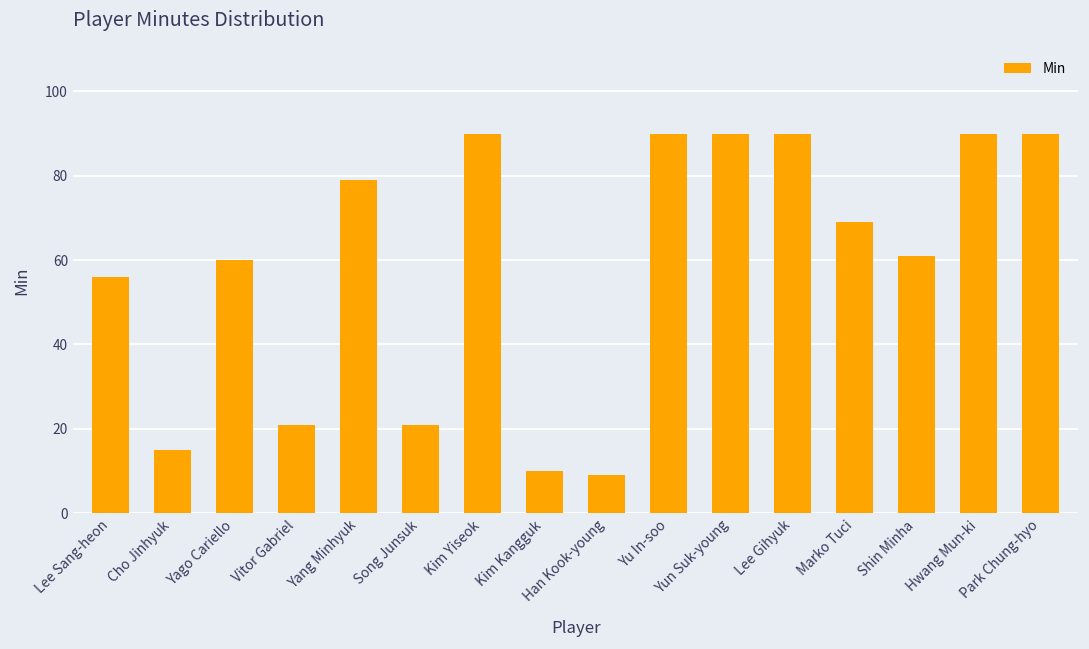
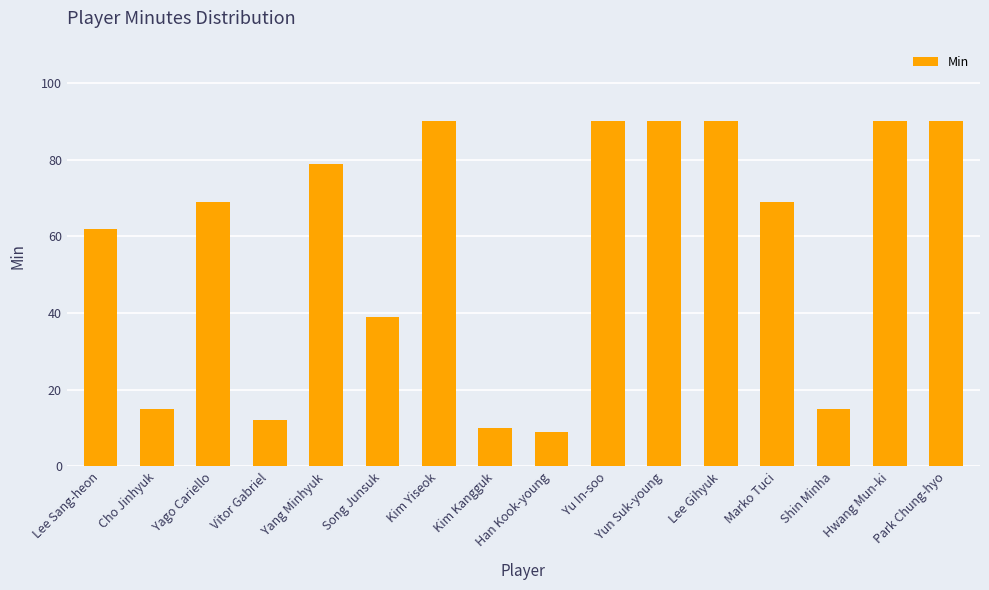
Lee Sang-heon: 56 -> 62
Yago Cariello: 60 -> 69
Vitor Gabriel: 21 -> 12
Song Junsuk: 21 -> 39
Shin Minha: 61 -> 15
